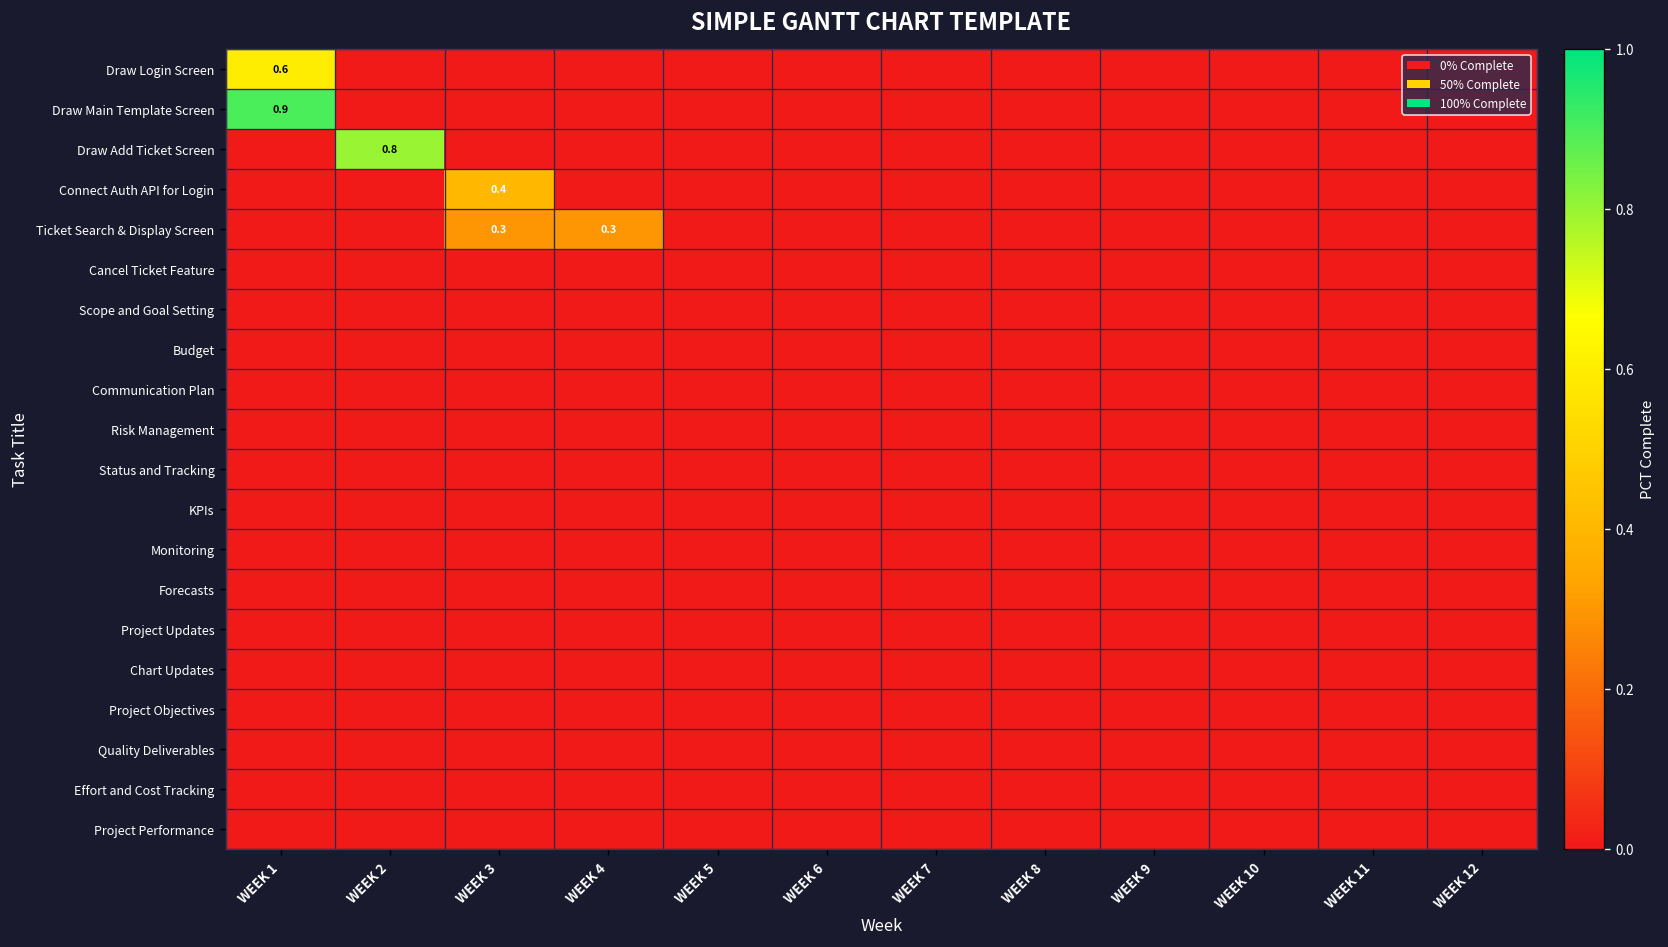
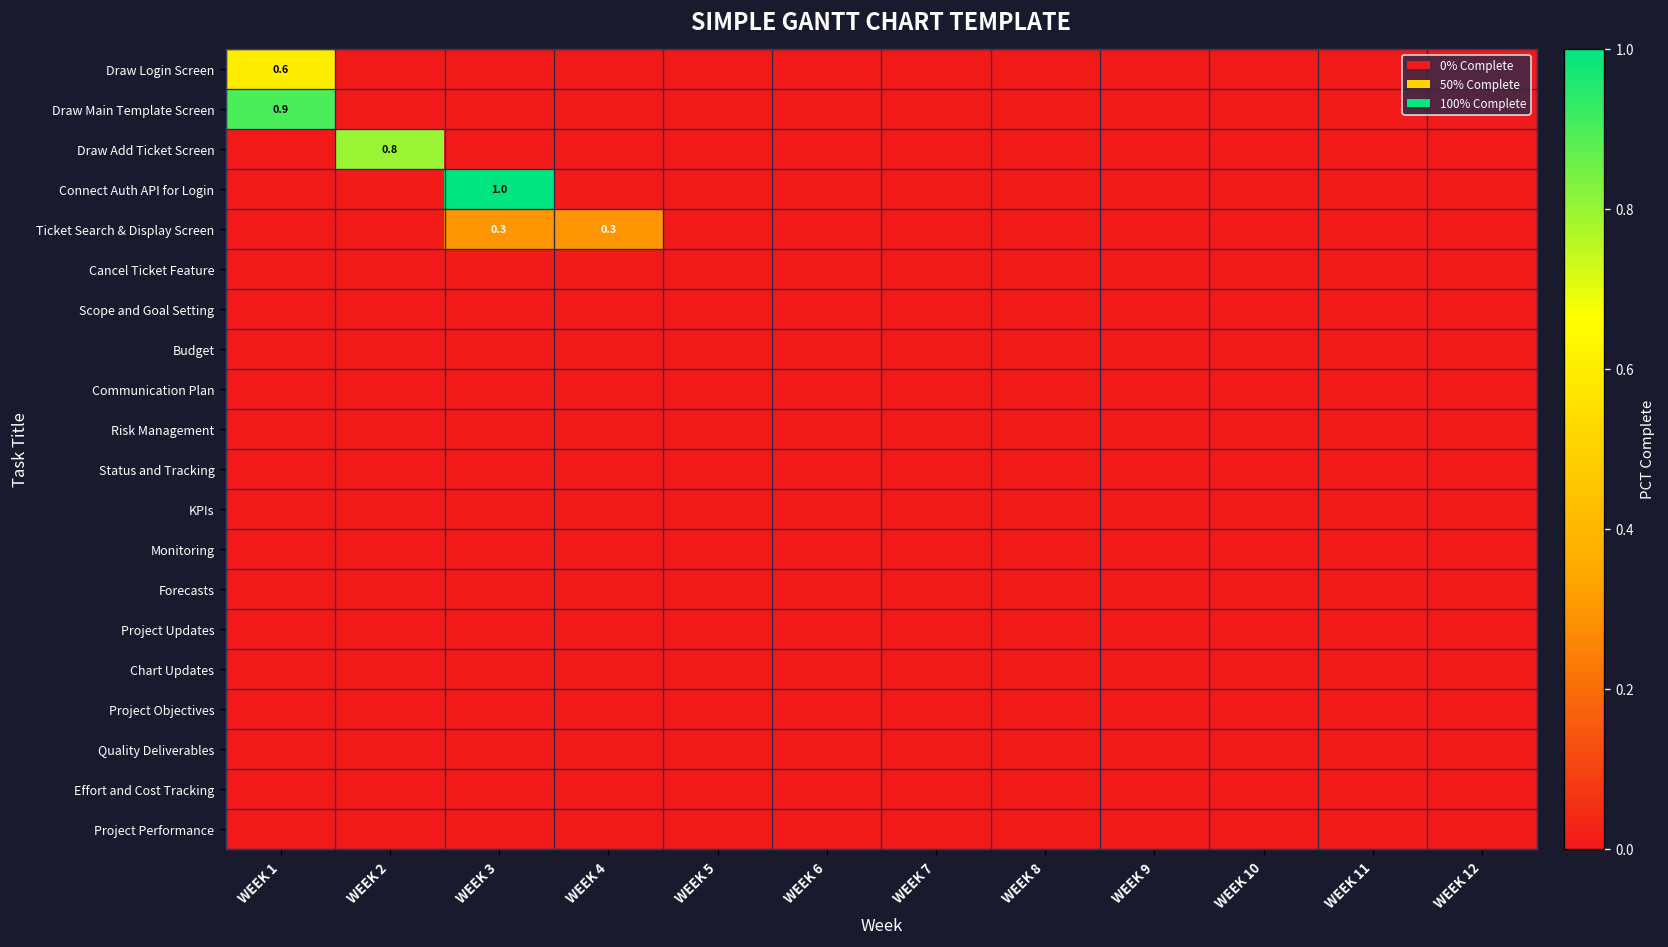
Connect Auth API for Login, WEEK 3: 0.4 -> 1.0
